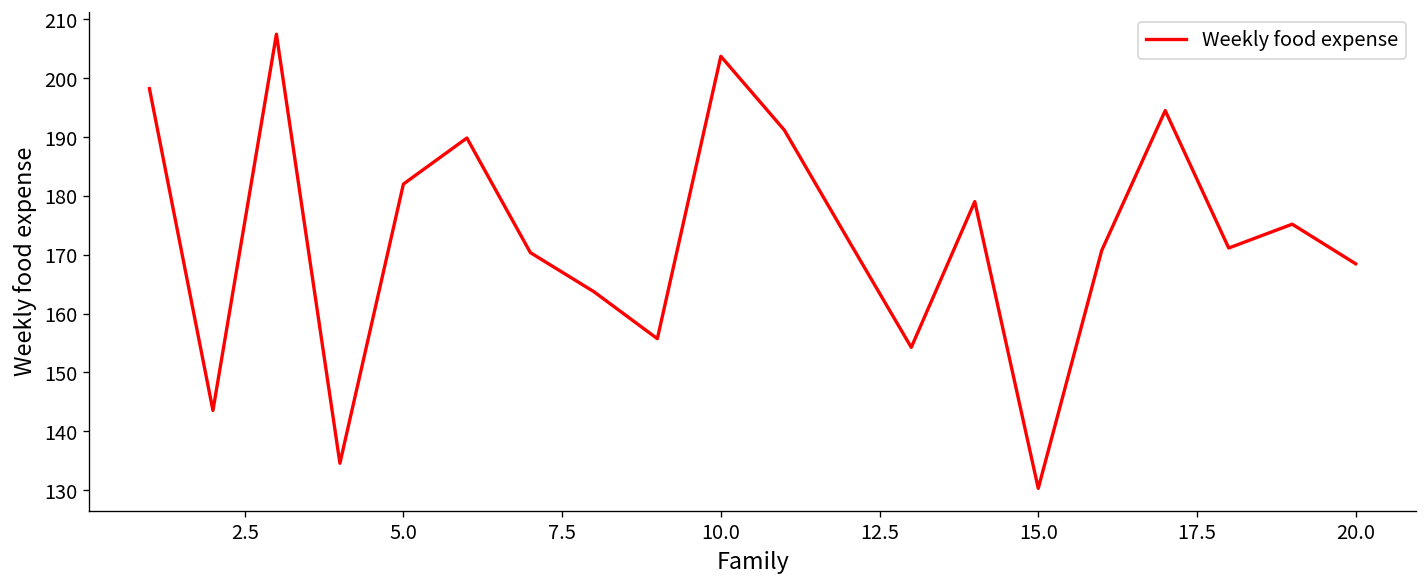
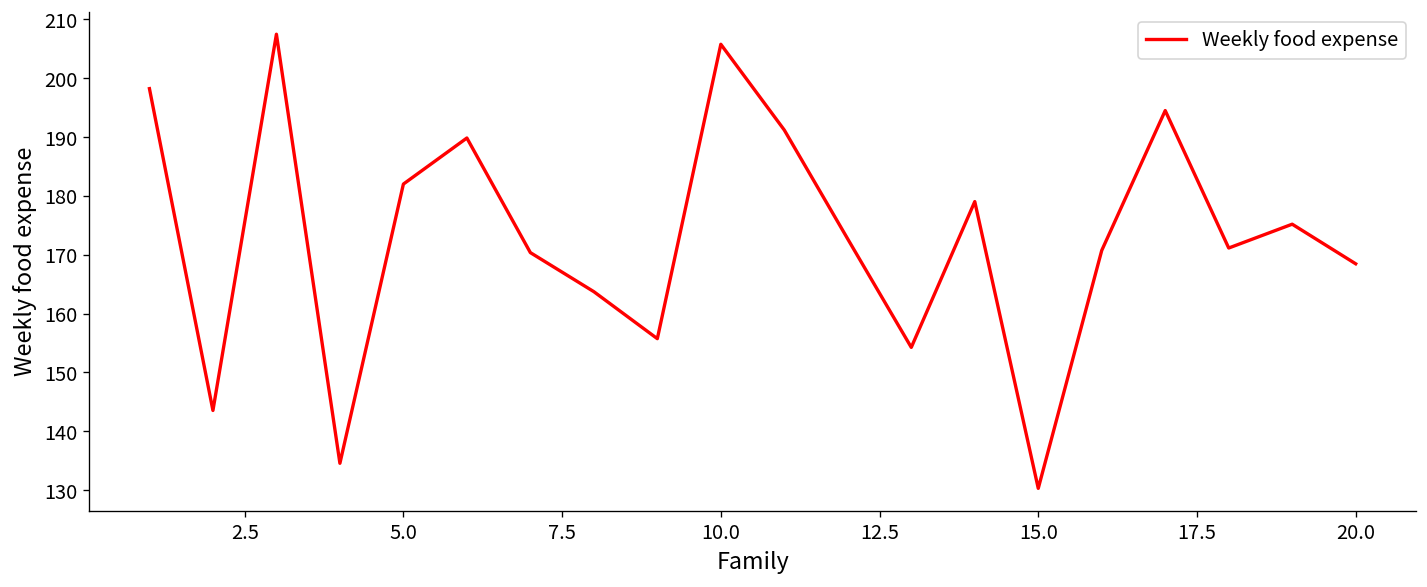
10.0: 204 -> 206
